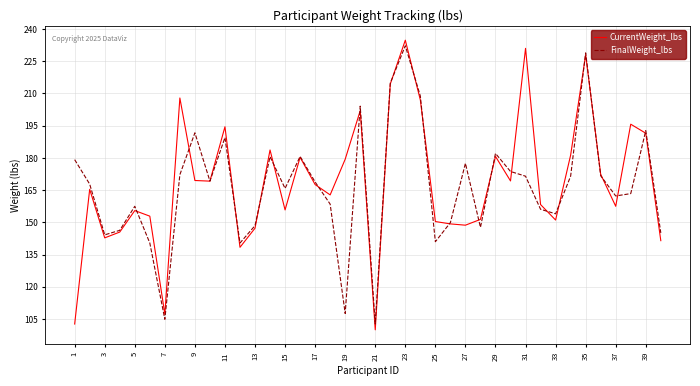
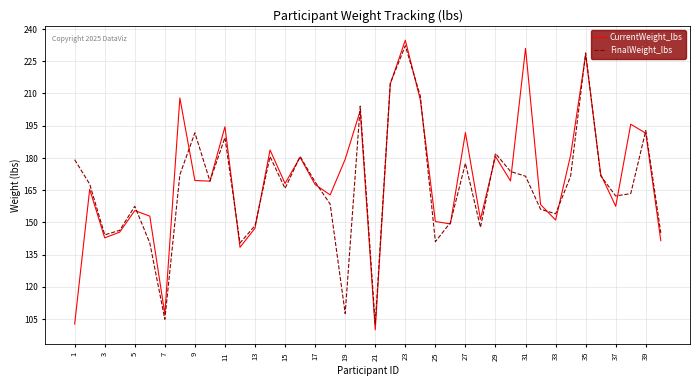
CurrentWeight_lbs, 15: 156 -> 168
CurrentWeight_lbs, 27: 149 -> 192
